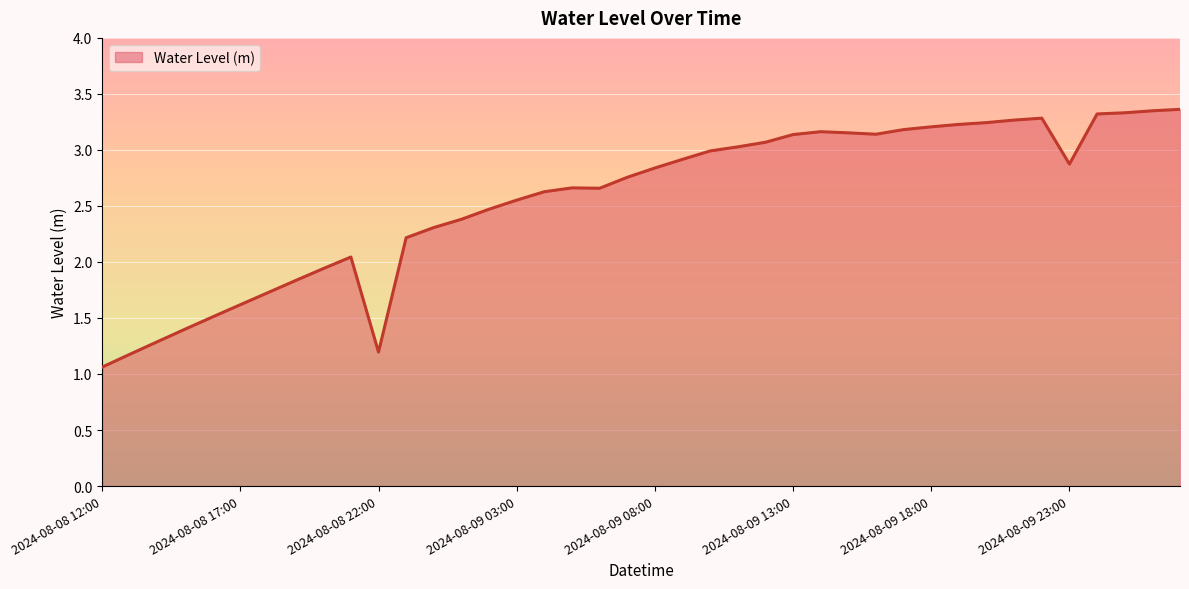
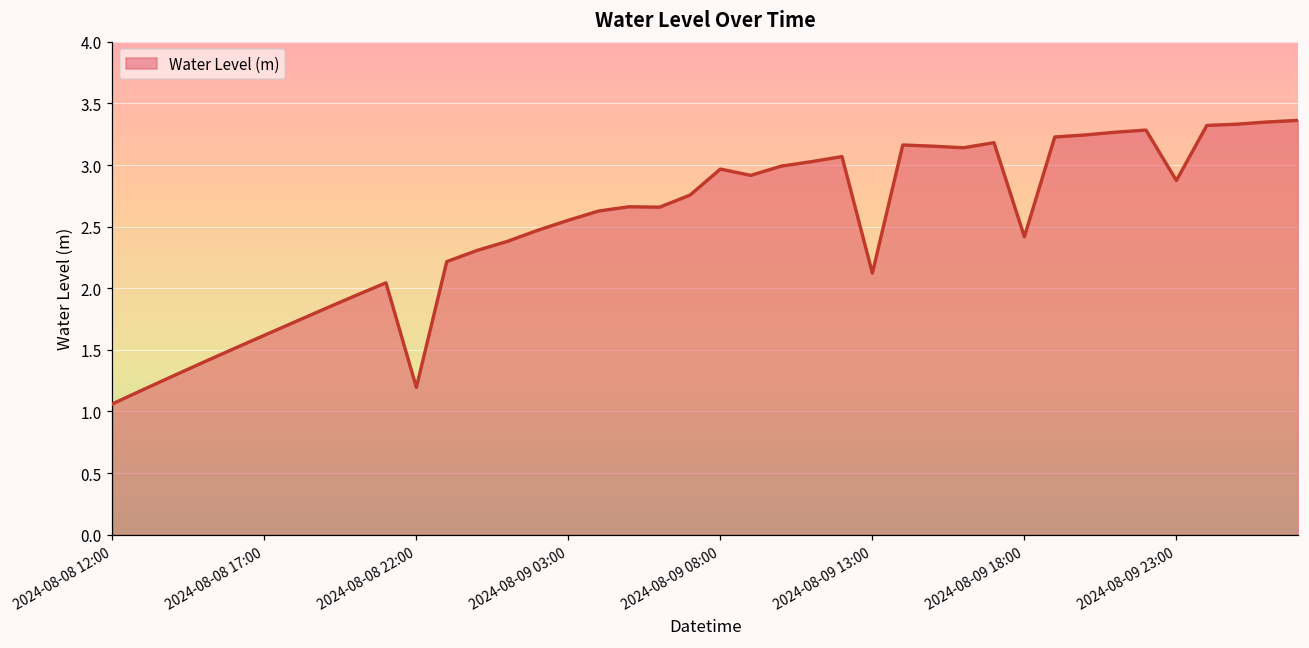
2024-08-09 08:00: 2.84 -> 2.97
2024-08-09 13:00: 3.14 -> 2.12
2024-08-09 18:00: 3.21 -> 2.42
